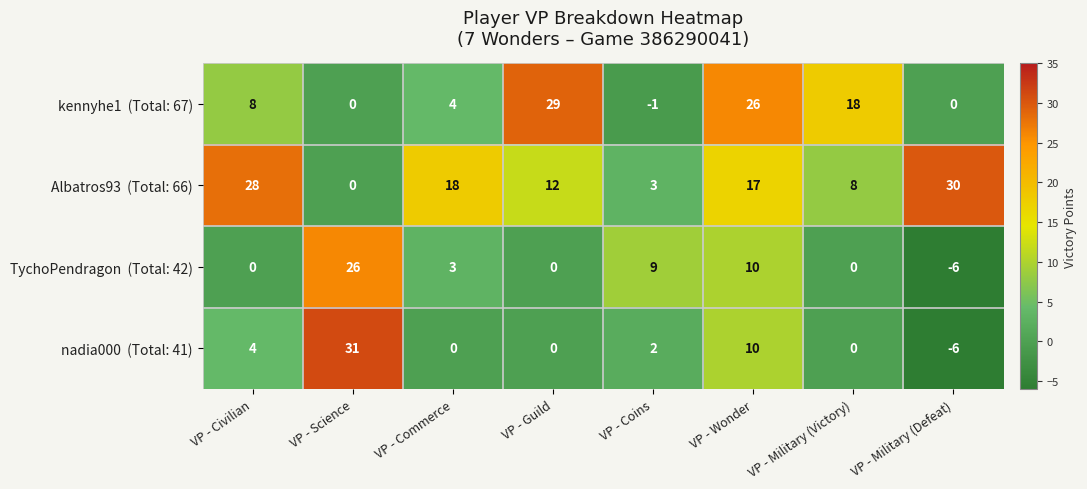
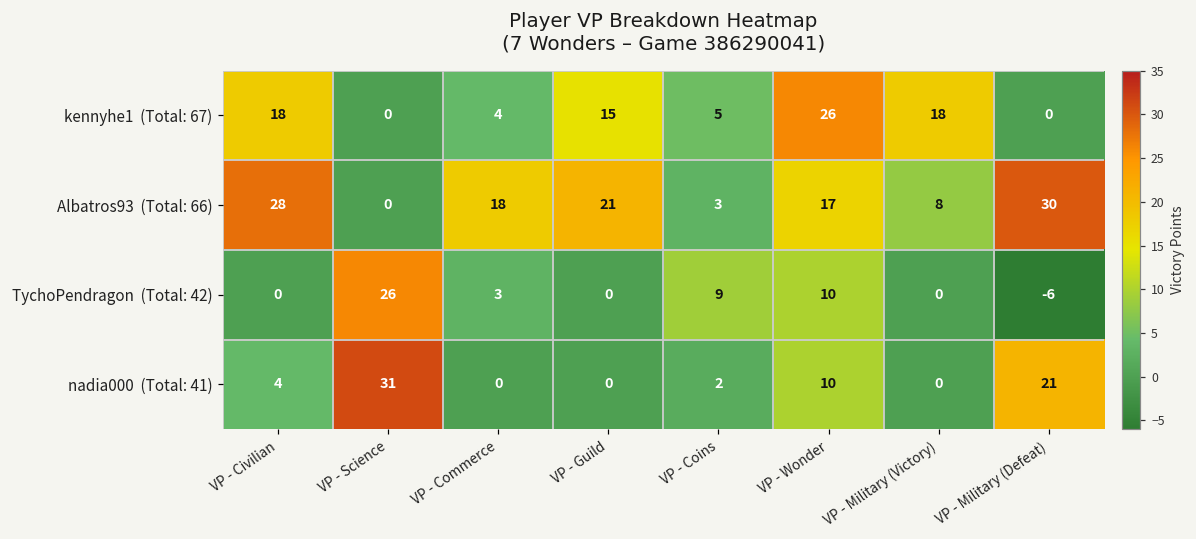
kennyhe1 (Total: 67), VP - Civilian: 8 -> 18
kennyhe1 (Total: 67), VP - Guild: 29 -> 15
kennyhe1 (Total: 67), VP - Coins: -1 -> 5
Albatros93 (Total: 66), VP - Guild: 12 -> 21
nadia000 (Total: 41), VP - Military (Defeat): -6 -> 21
